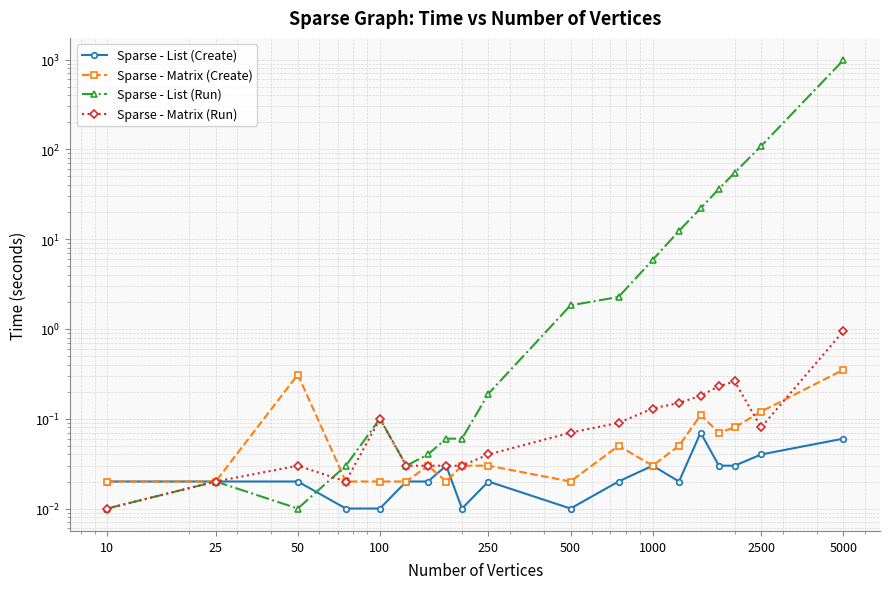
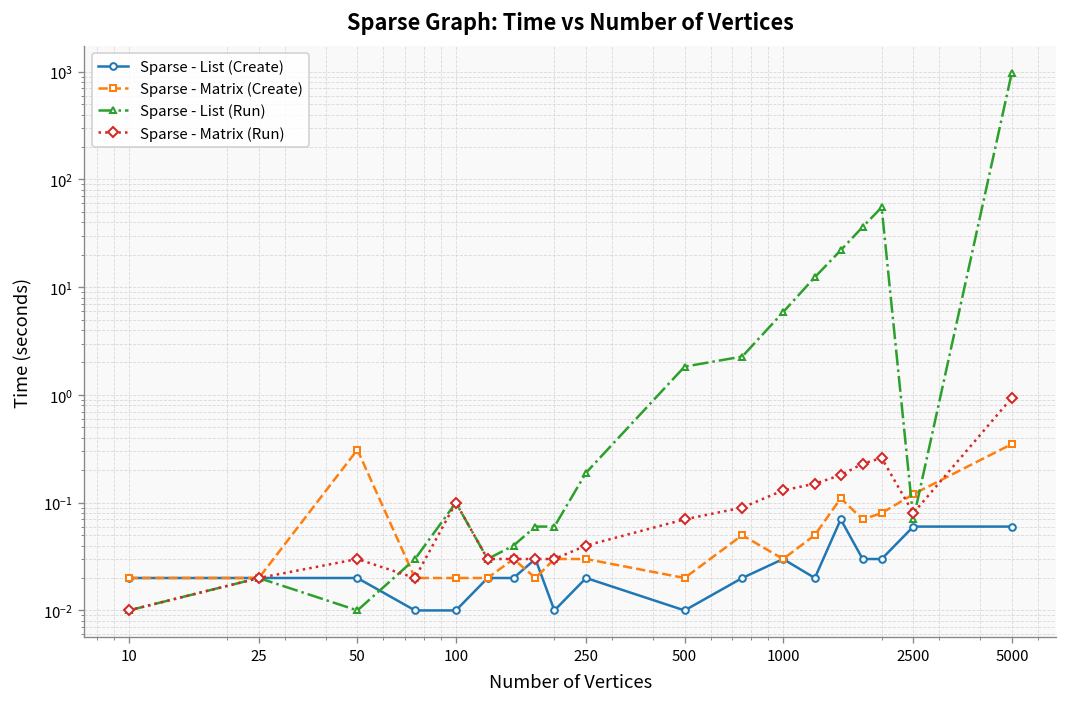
Sparse - List (Create), 2500: 0.04 -> 0.06
Sparse - List (Run), 2500: 110 -> 0.07
